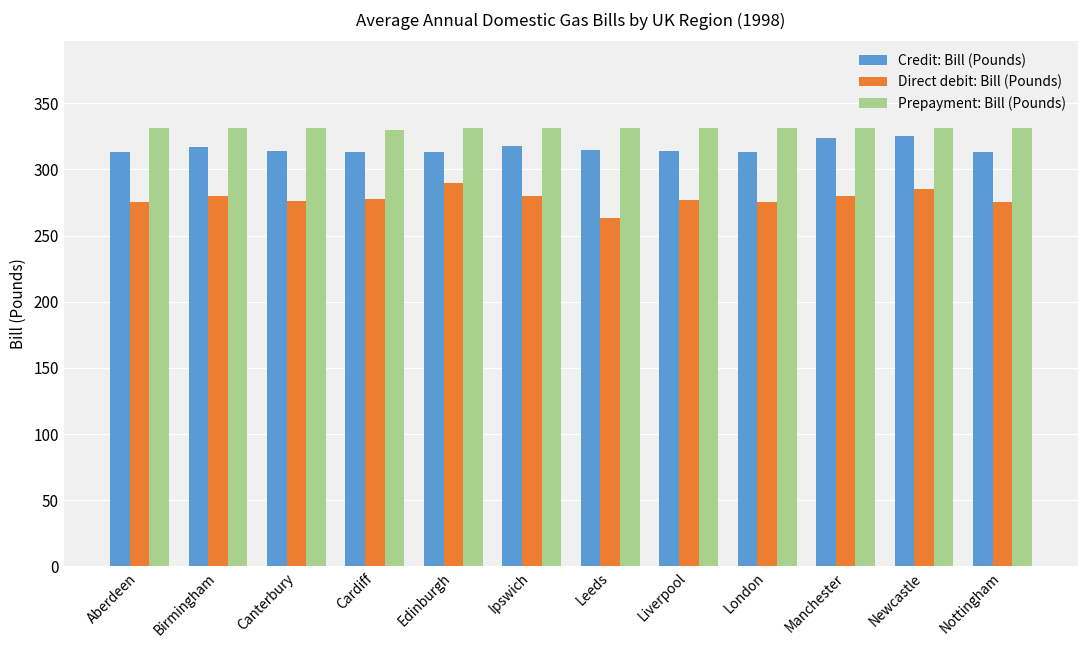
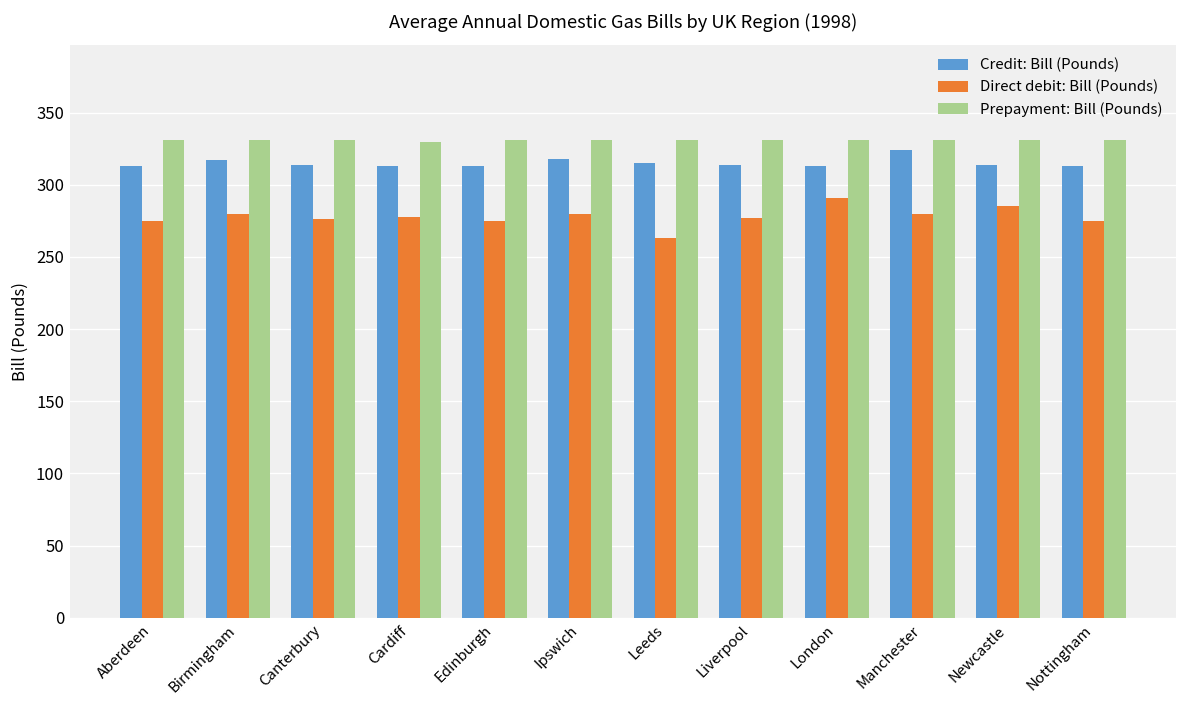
Direct debit: Bill (Pounds), Edinburgh: 290 -> 275
Direct debit: Bill (Pounds), London: 275 -> 291
Credit: Bill (Pounds), Newcastle: 325 -> 314
